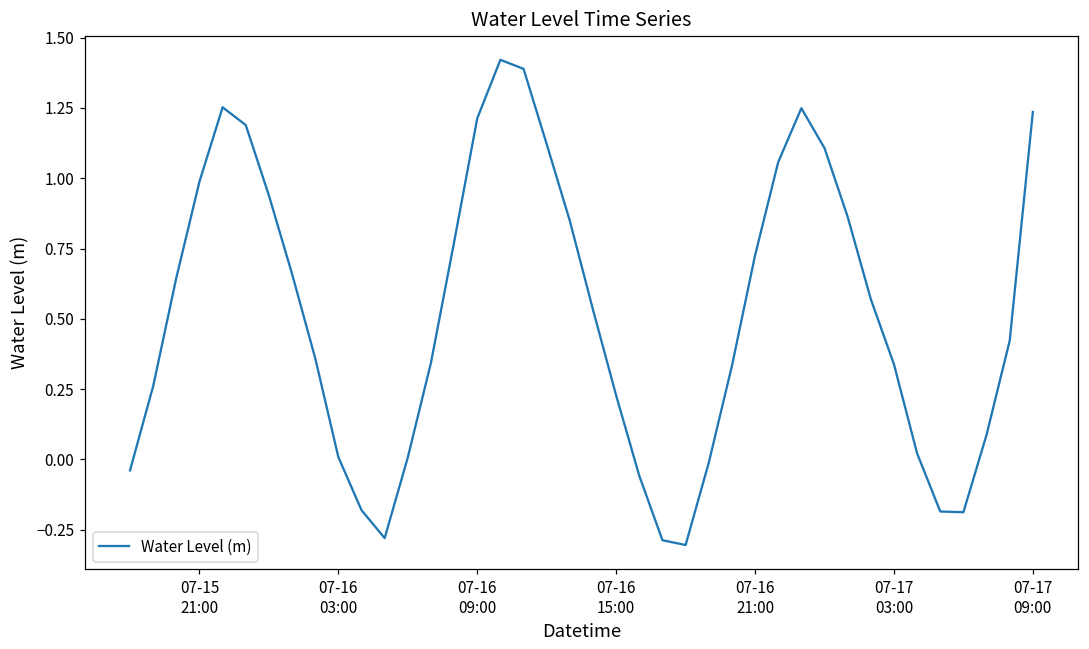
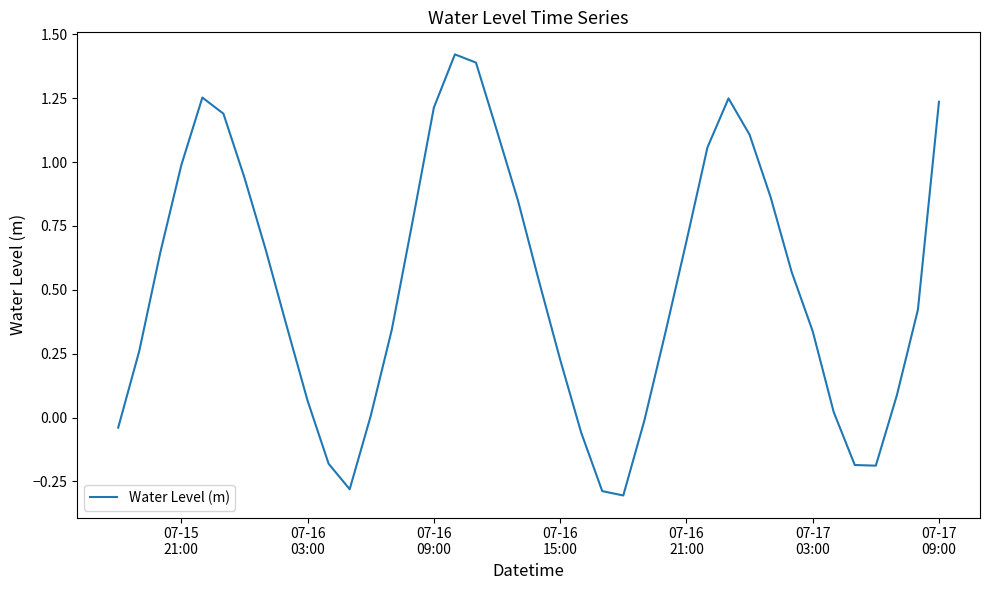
07-16 03:00: 0.01 -> 0.07
07-16 21:00: 0.73 -> 0.69
